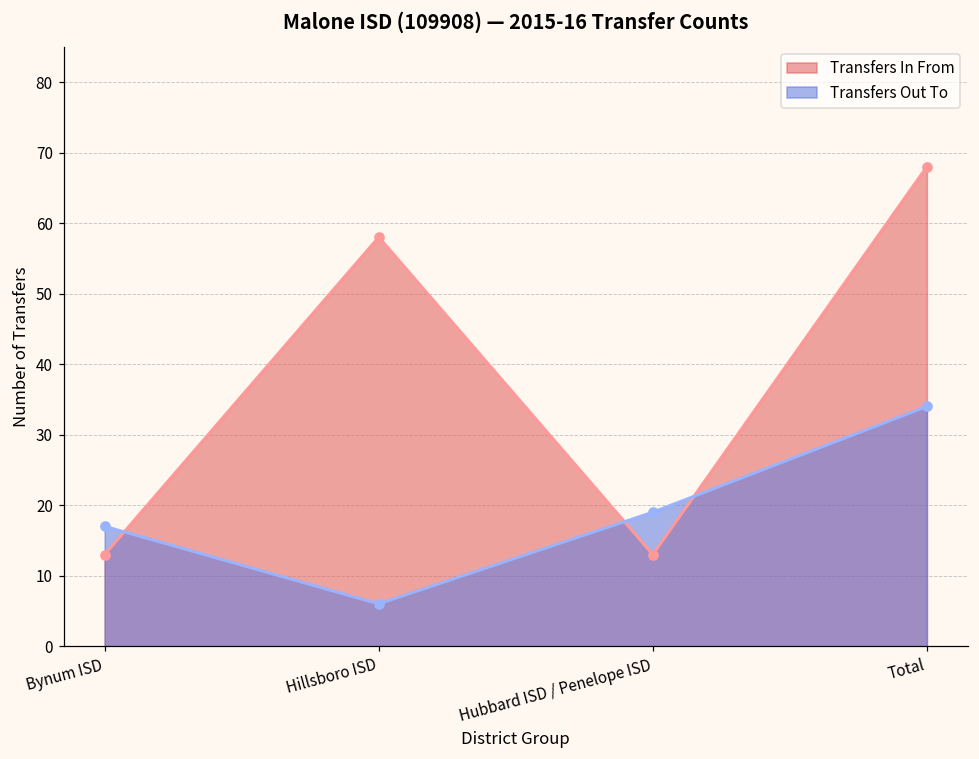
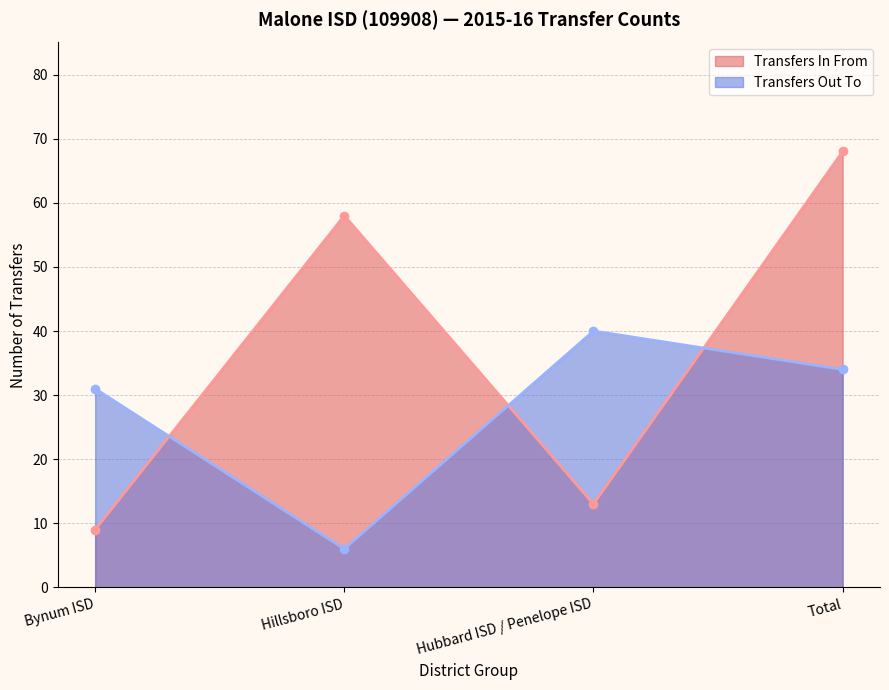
Transfers In From, Bynum ISD: 13 -> 9
Transfers Out To, Bynum ISD: 17 -> 31
Transfers Out To, Hubbard ISD / Penelope ISD: 19 -> 40
